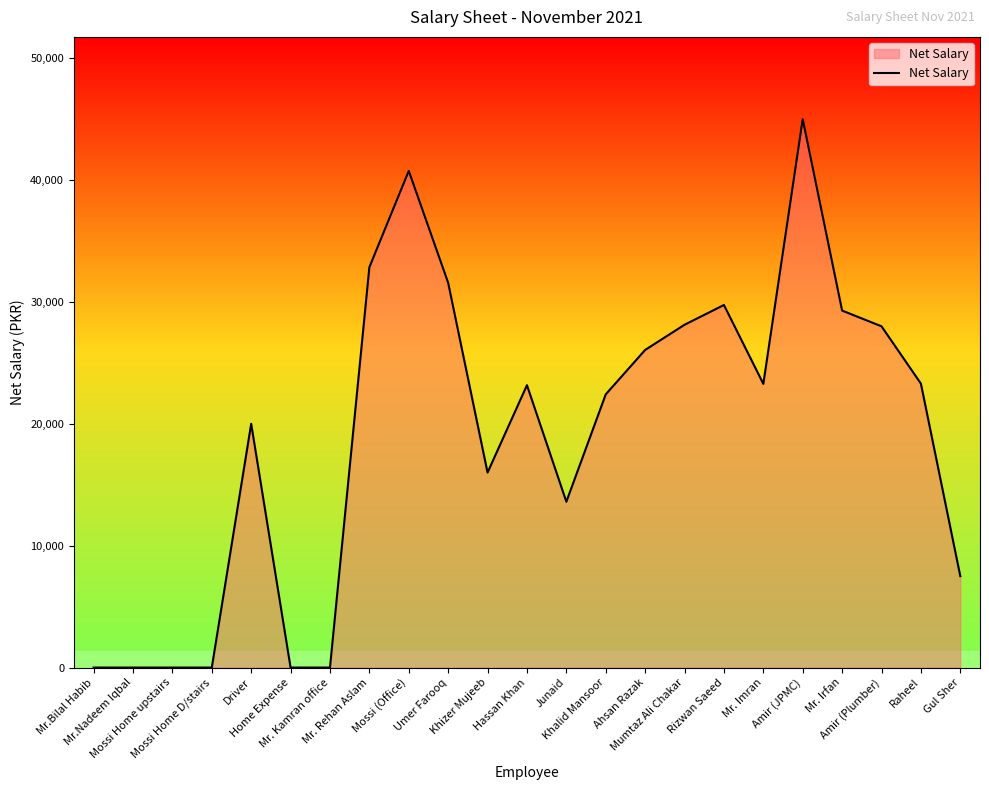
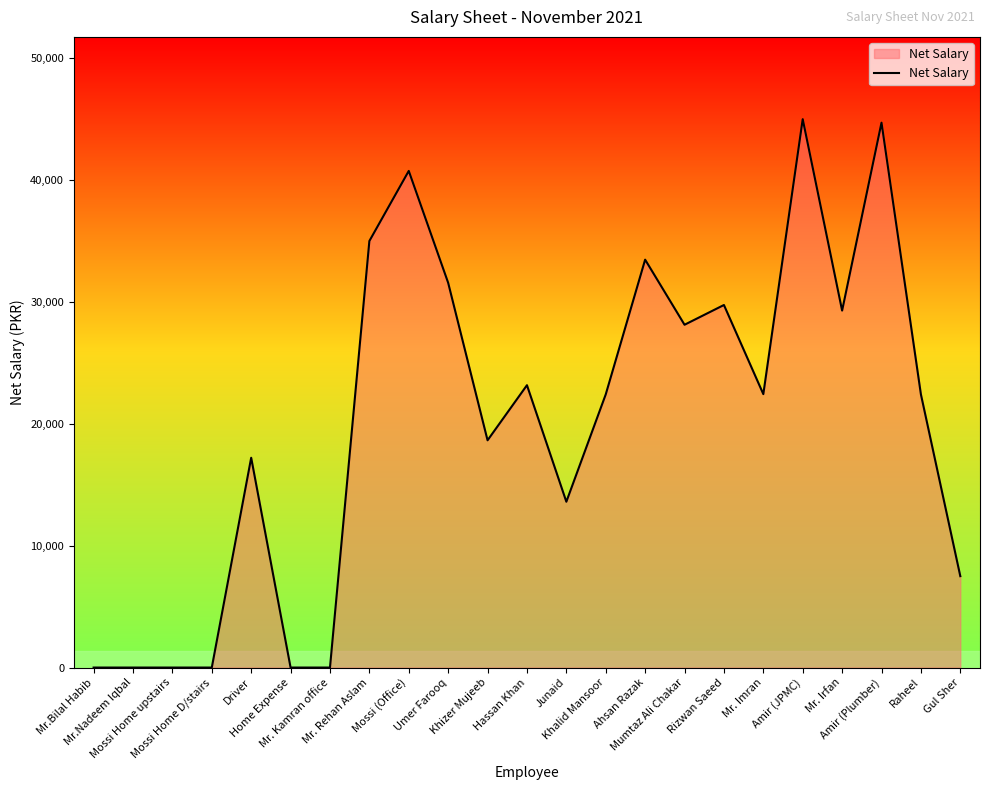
Driver: 20,000 -> 17,200
Mr. Rehan Aslam: 32,900 -> 35,000
Khizer Mujeeb: 16,000 -> 18,600
Ahsan Razak: 26,100 -> 33,500
Mr. Imran: 23,300 -> 22,400
Amir (Plumber): 28,000 -> 44,700
Raheel: 23,300 -> 22,400
